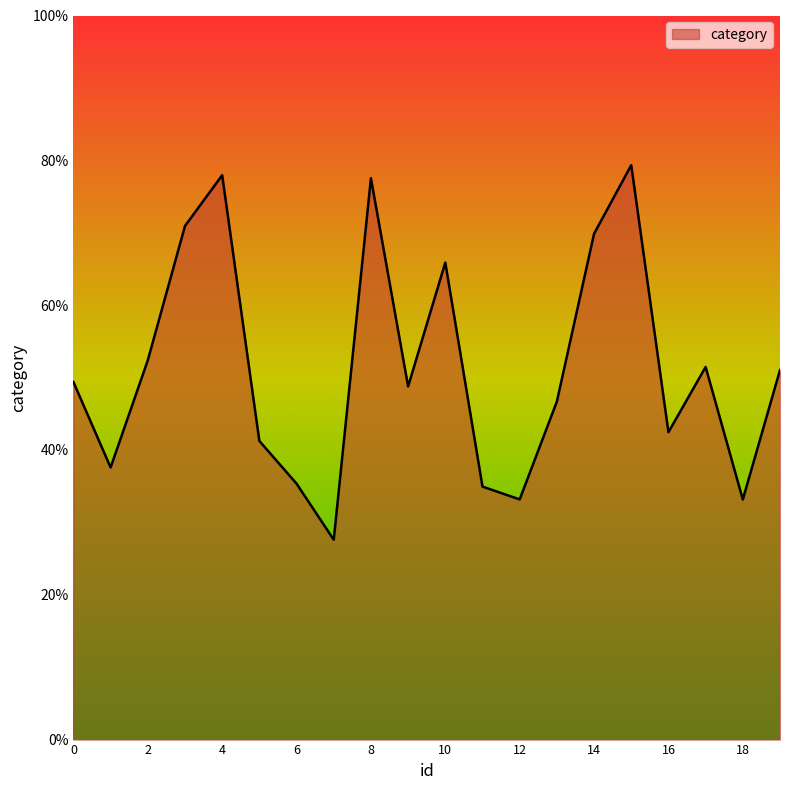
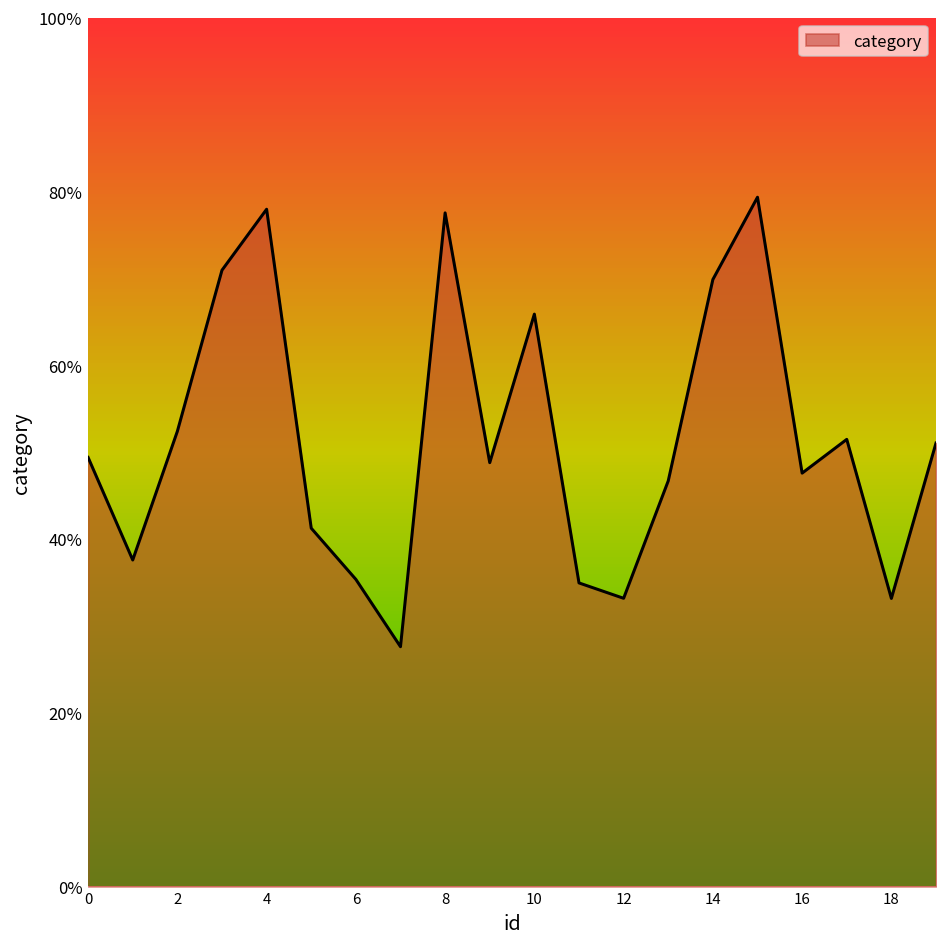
16: 42% -> 48%
